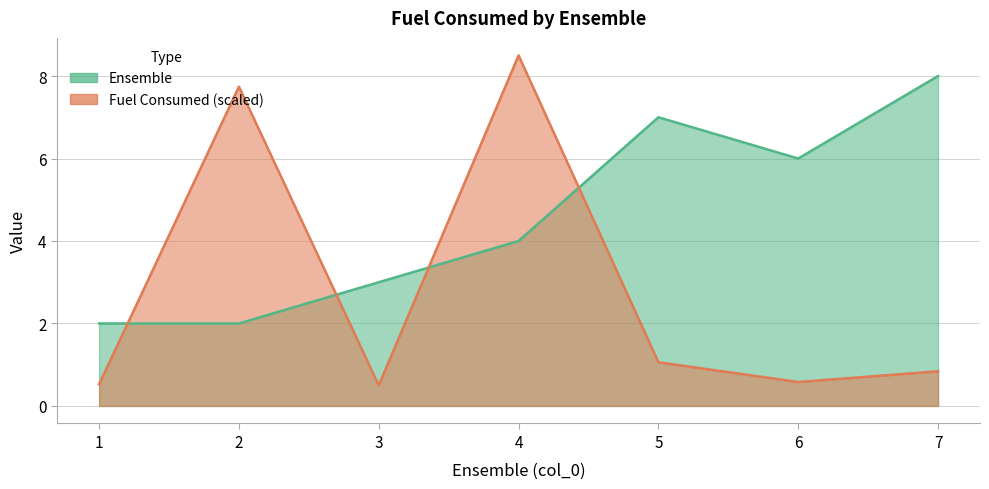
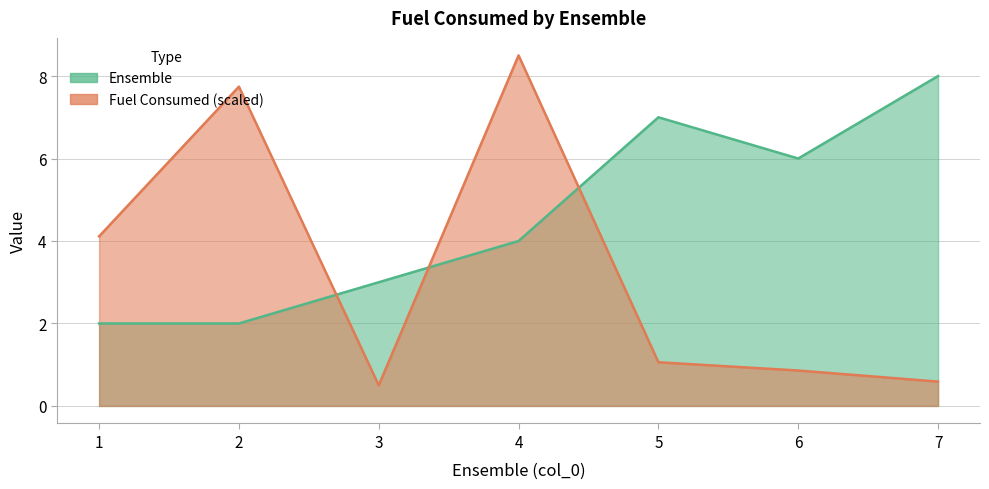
Fuel Consumed (scaled), 1: 0.5 -> 4.1
Fuel Consumed (scaled), 6: 0.6 -> 0.9
Fuel Consumed (scaled), 7: 0.8 -> 0.6
